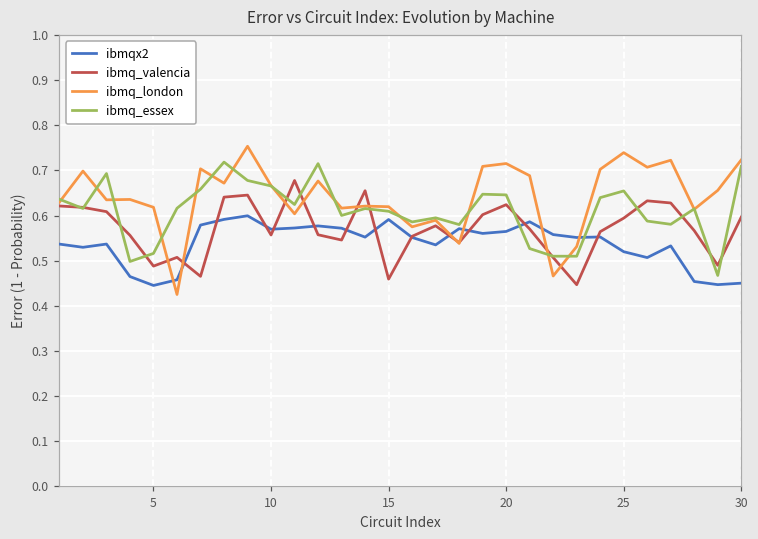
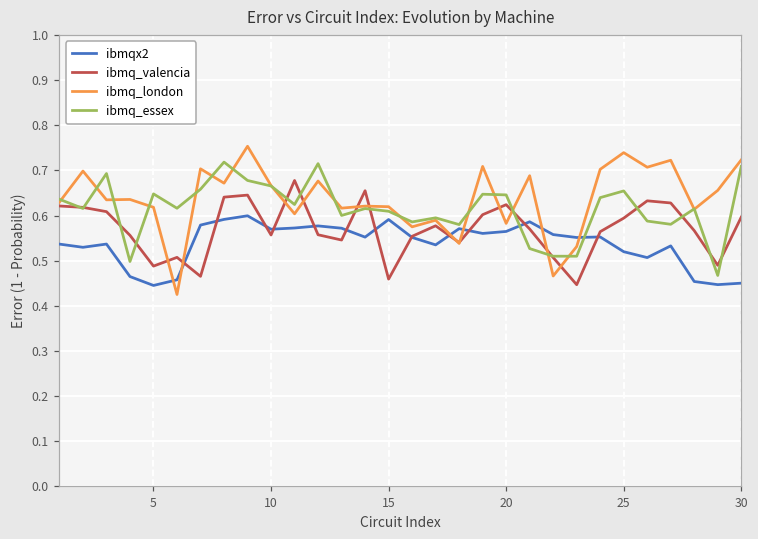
ibmq_essex, 5: 0.52 -> 0.65
ibmq_london, 20: 0.72 -> 0.58
